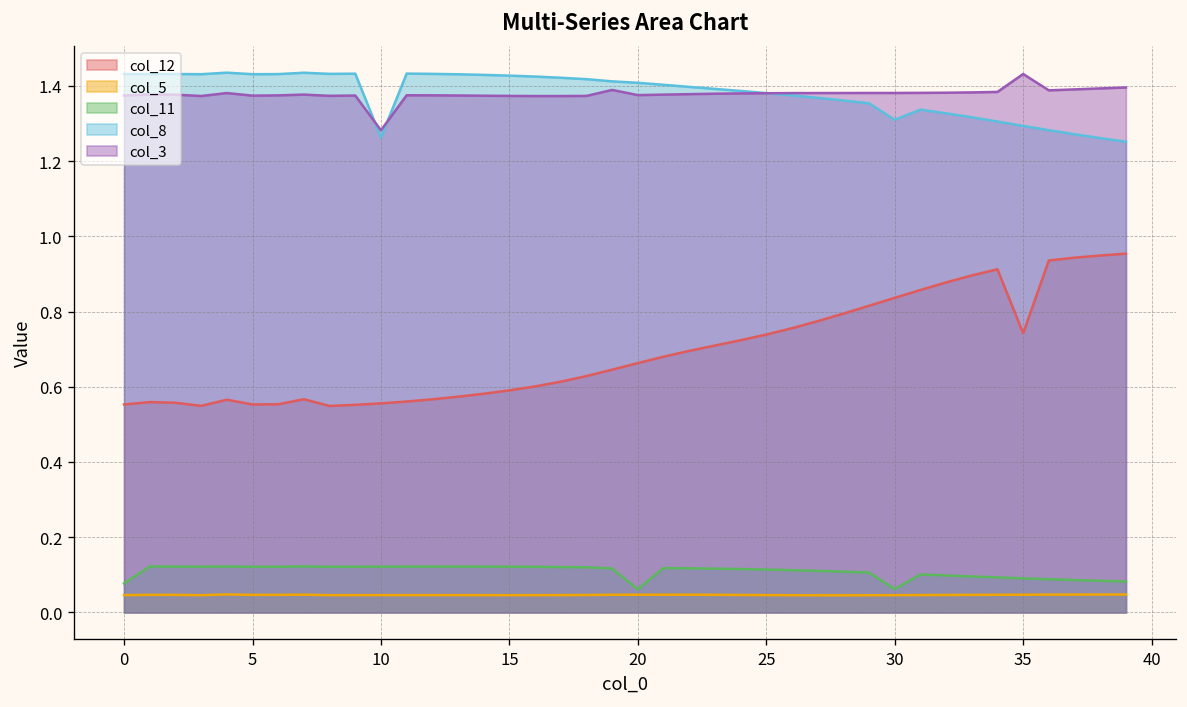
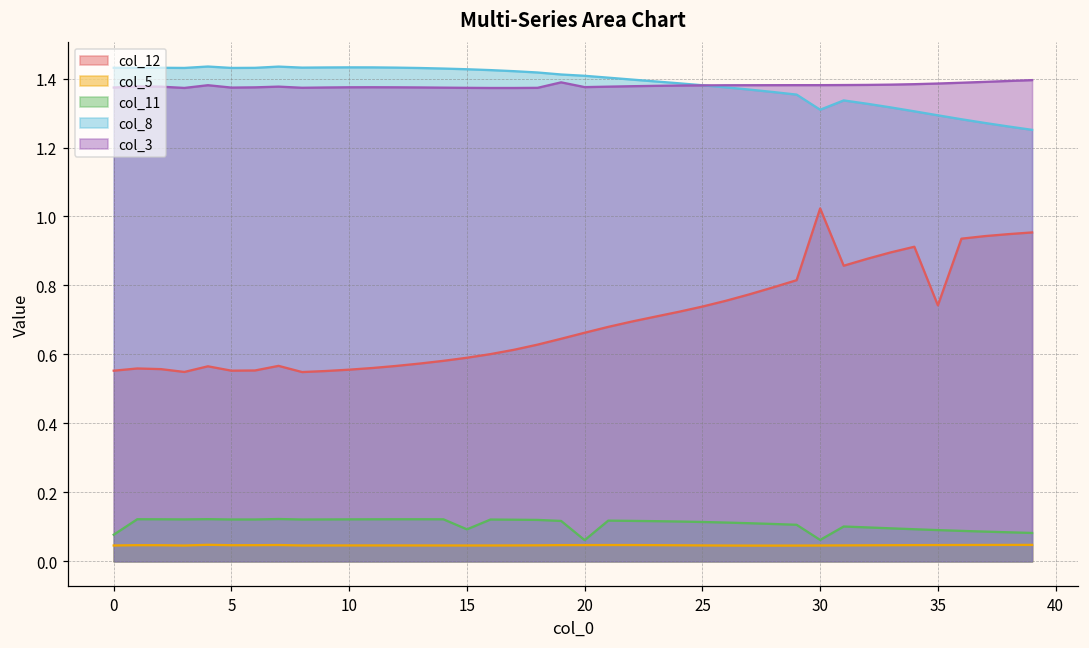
col_8, 10: 1.26 -> 1.43
col_3, 10: 1.28 -> 1.37
col_11, 15: 0.12 -> 0.09
col_12, 30: 0.84 -> 1.02
col_3, 35: 1.43 -> 1.39
